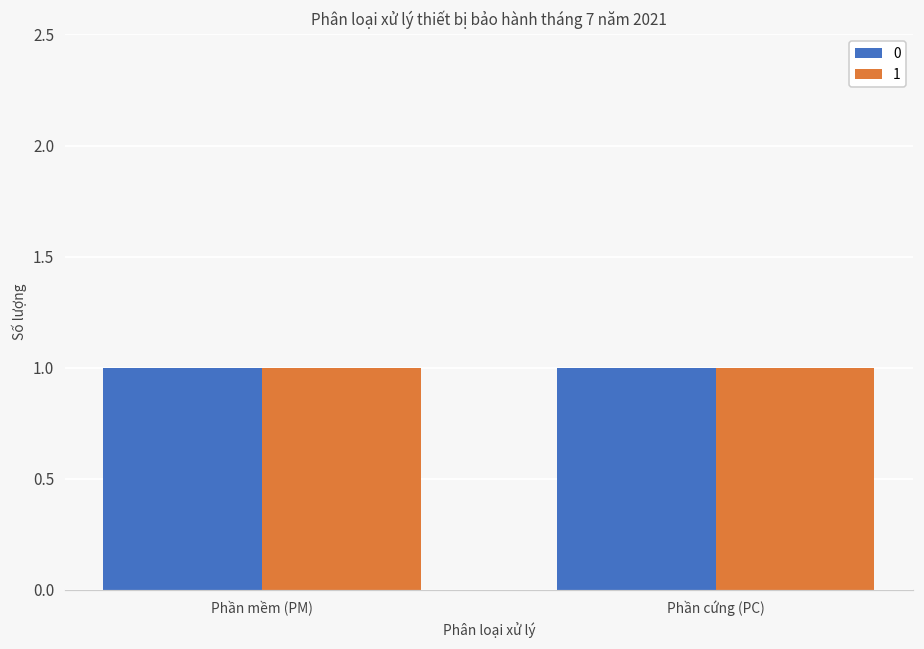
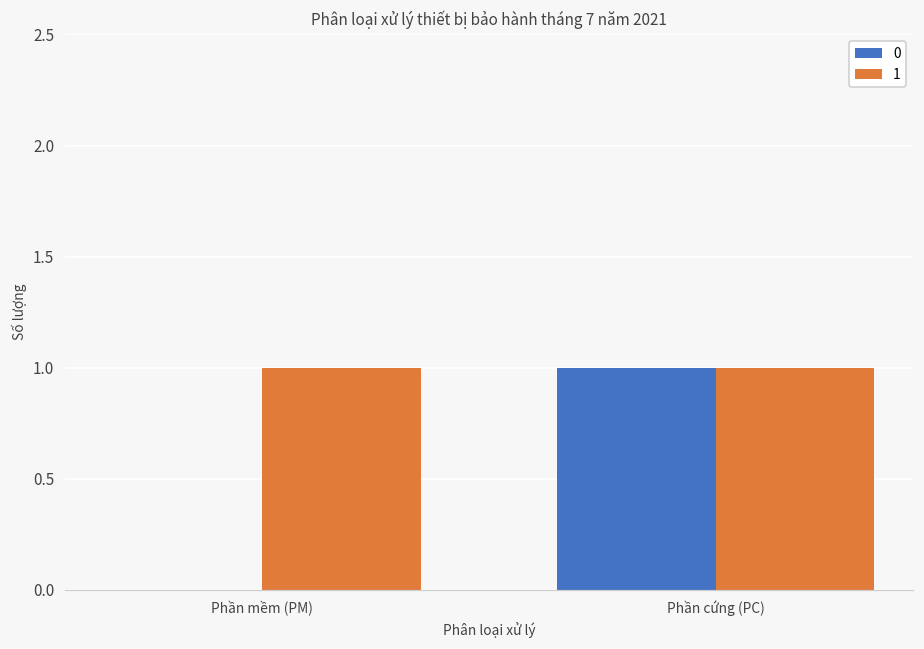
0, Phần mềm (PM): 1 -> 0
